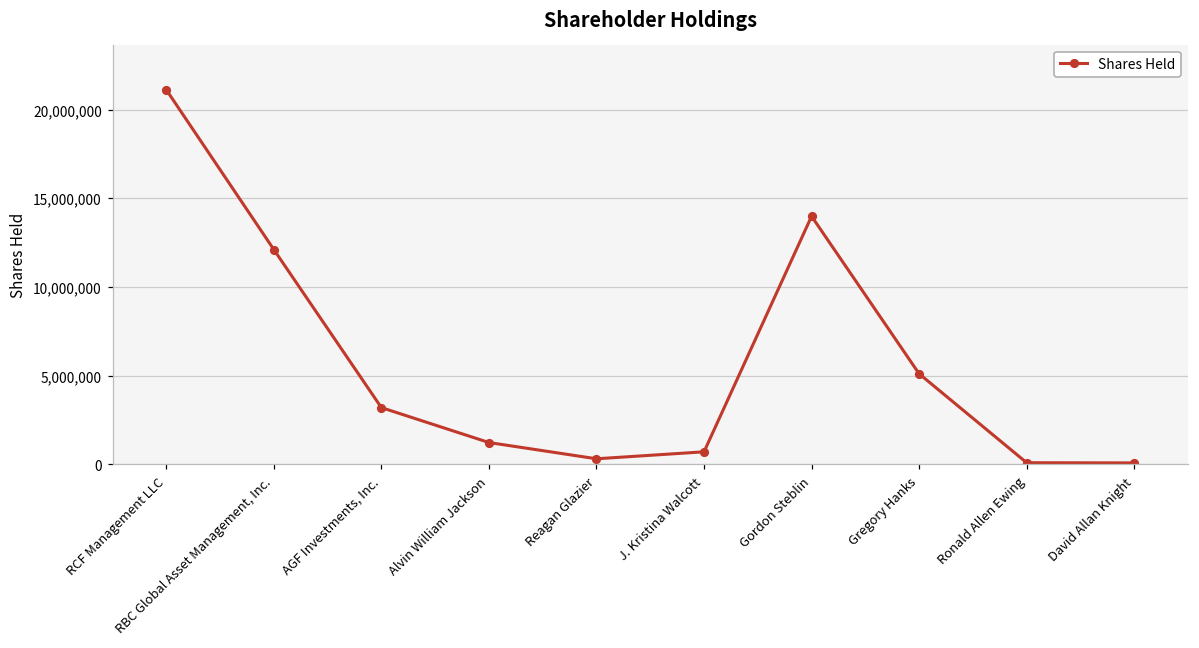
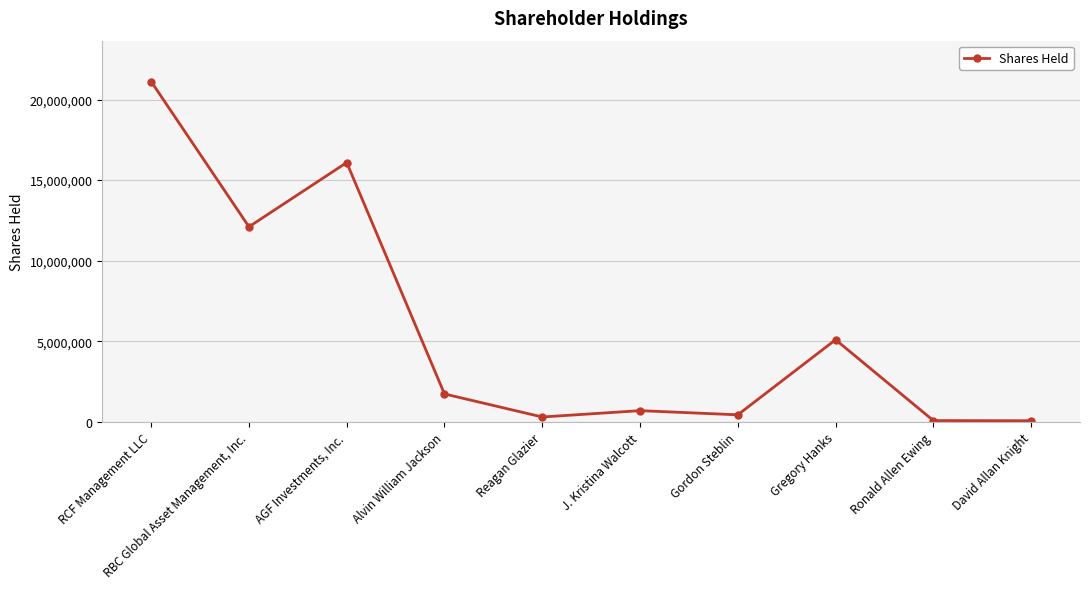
AGF Investments, Inc.: 3,200,000 -> 16,100,000
Alvin William Jackson: 1,200,000 -> 1,700,000
Gordon Steblin: 14,000,000 -> 400,000
